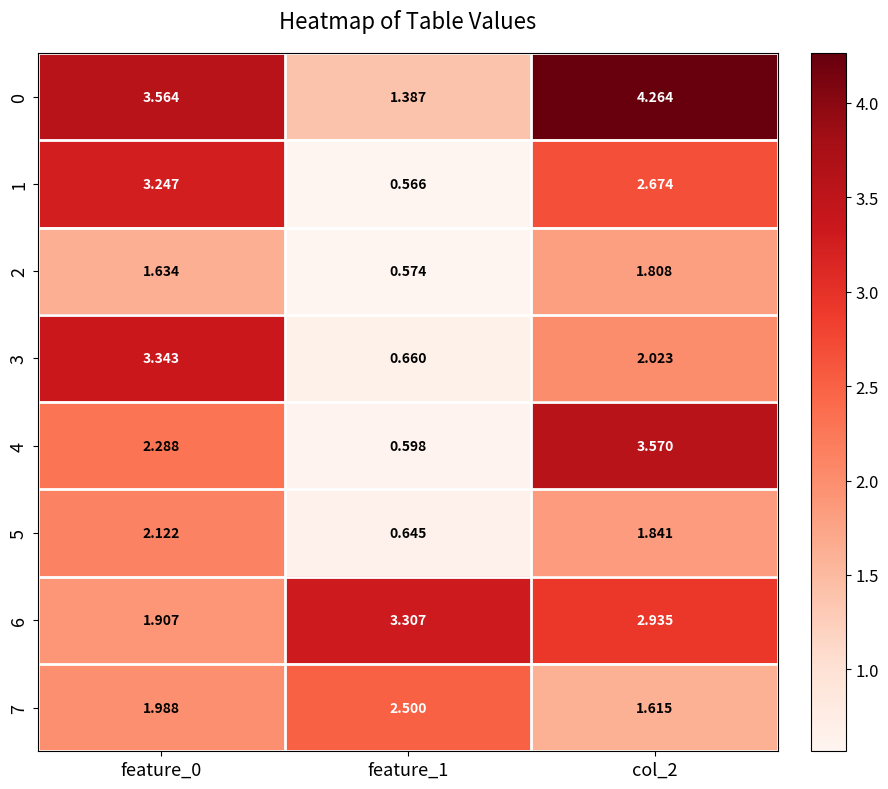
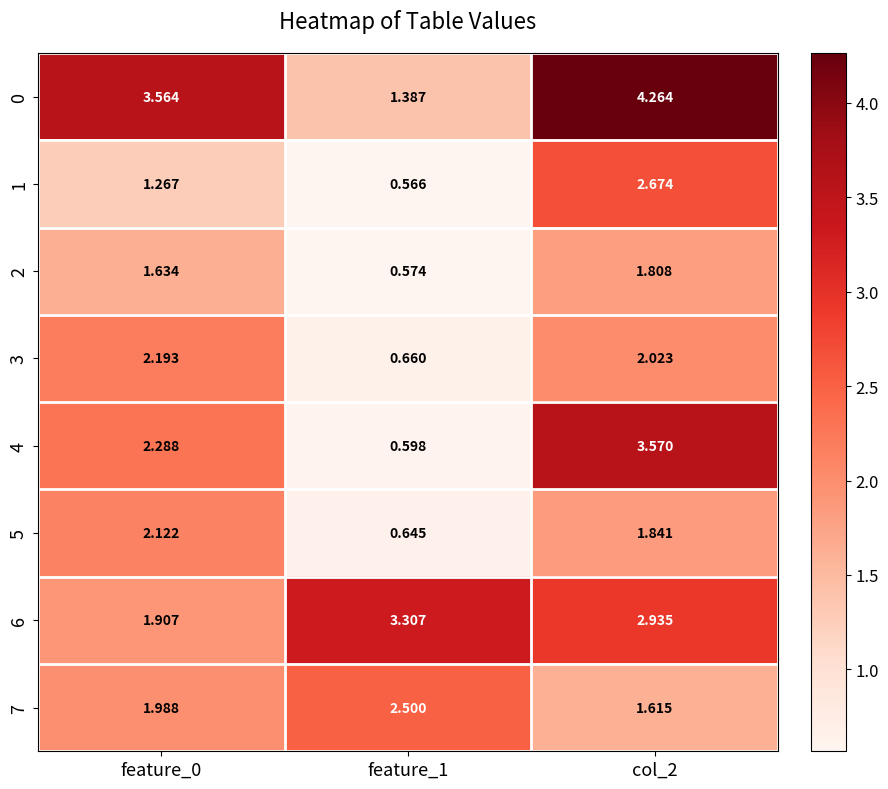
1, feature_0: 3.247 -> 1.267
3, feature_0: 3.343 -> 2.193
